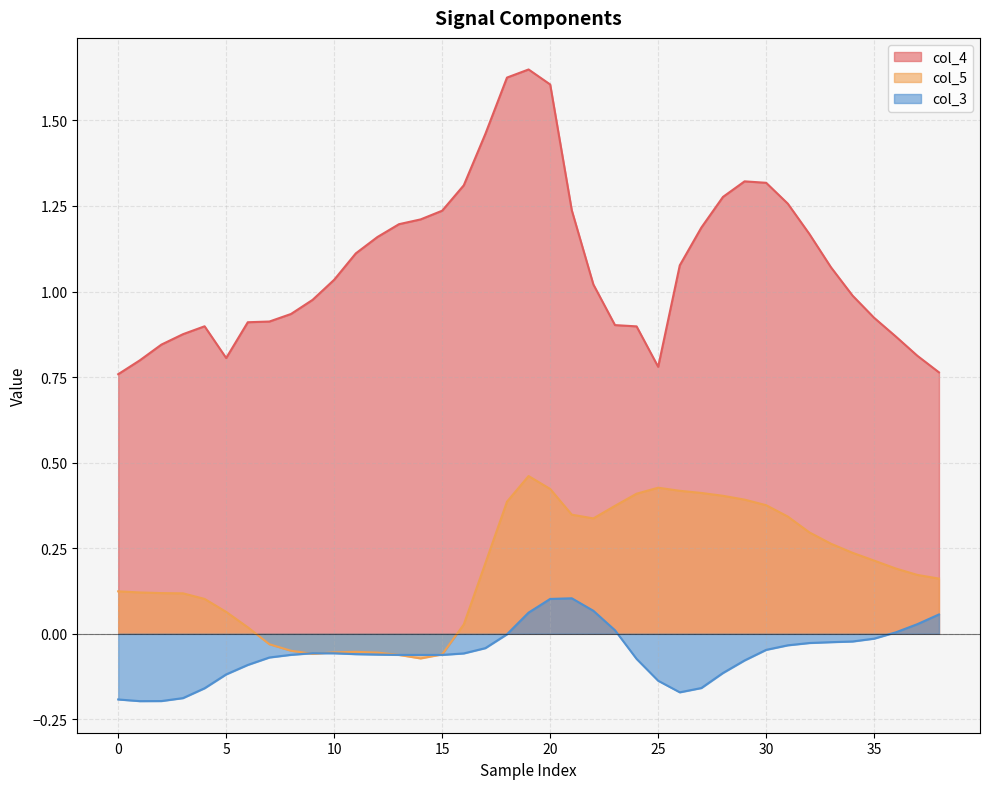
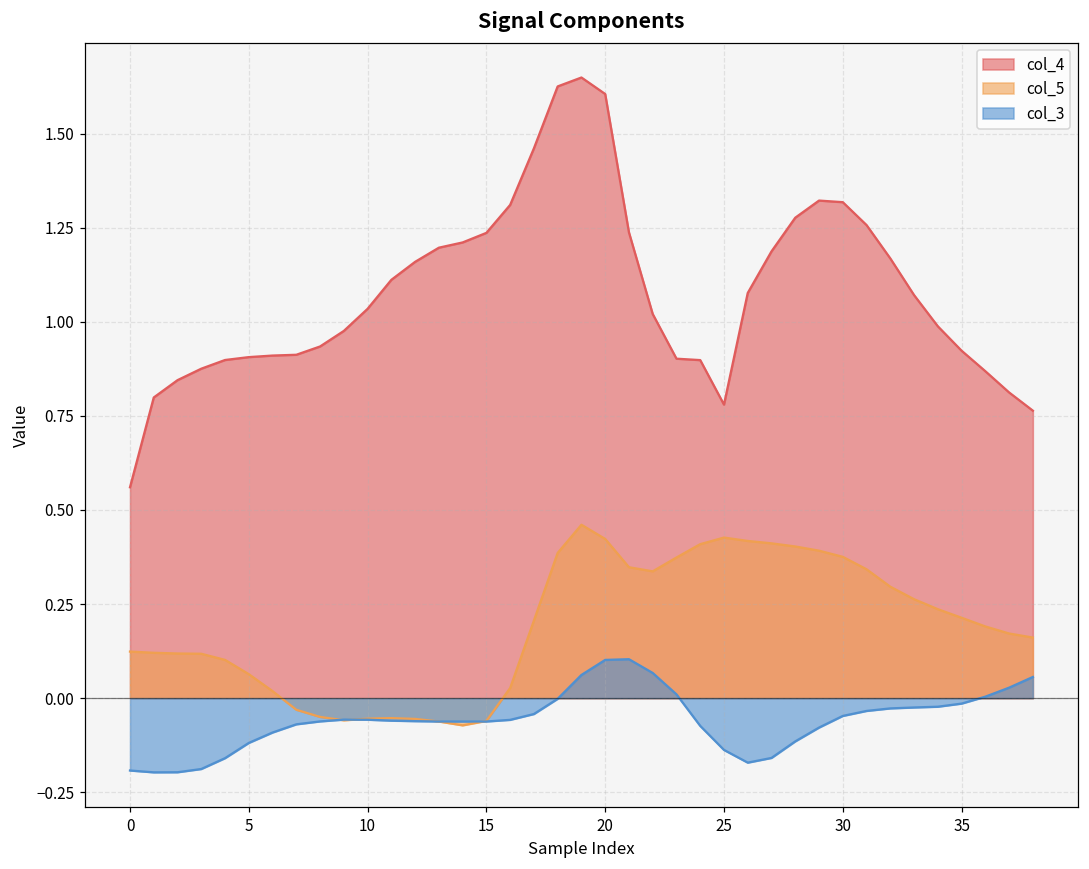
col_4, 0: 0.76 -> 0.56
col_4, 5: 0.81 -> 0.91
